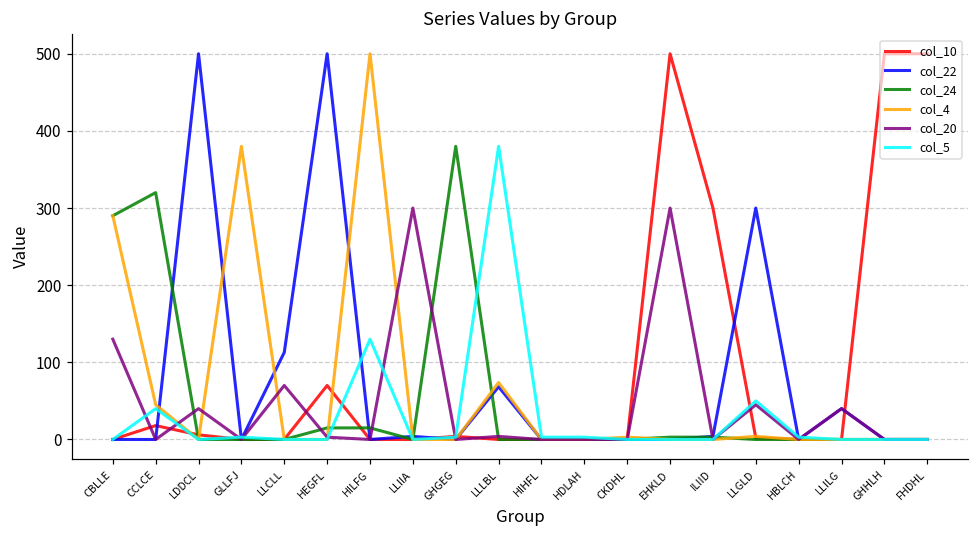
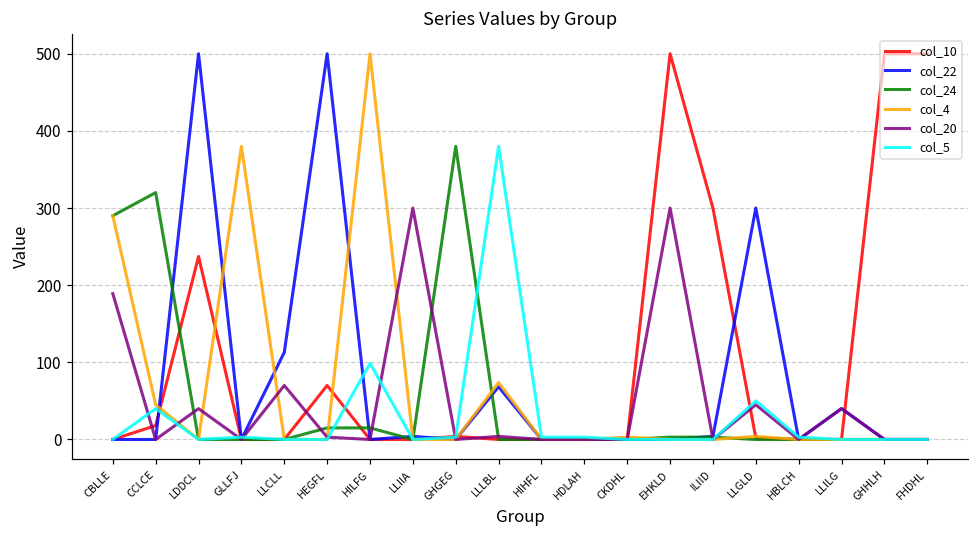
col_20, CBLLE: 130 -> 190
col_10, LDDCL: 10 -> 240
col_5, HILFG: 130 -> 100
